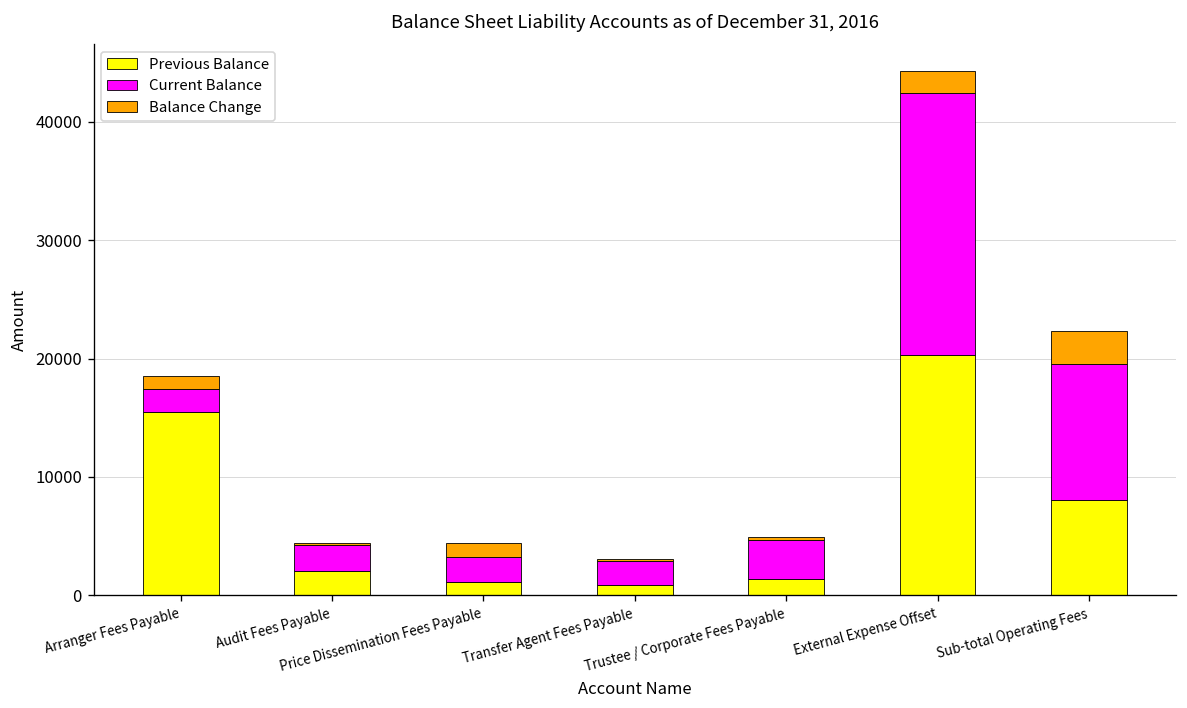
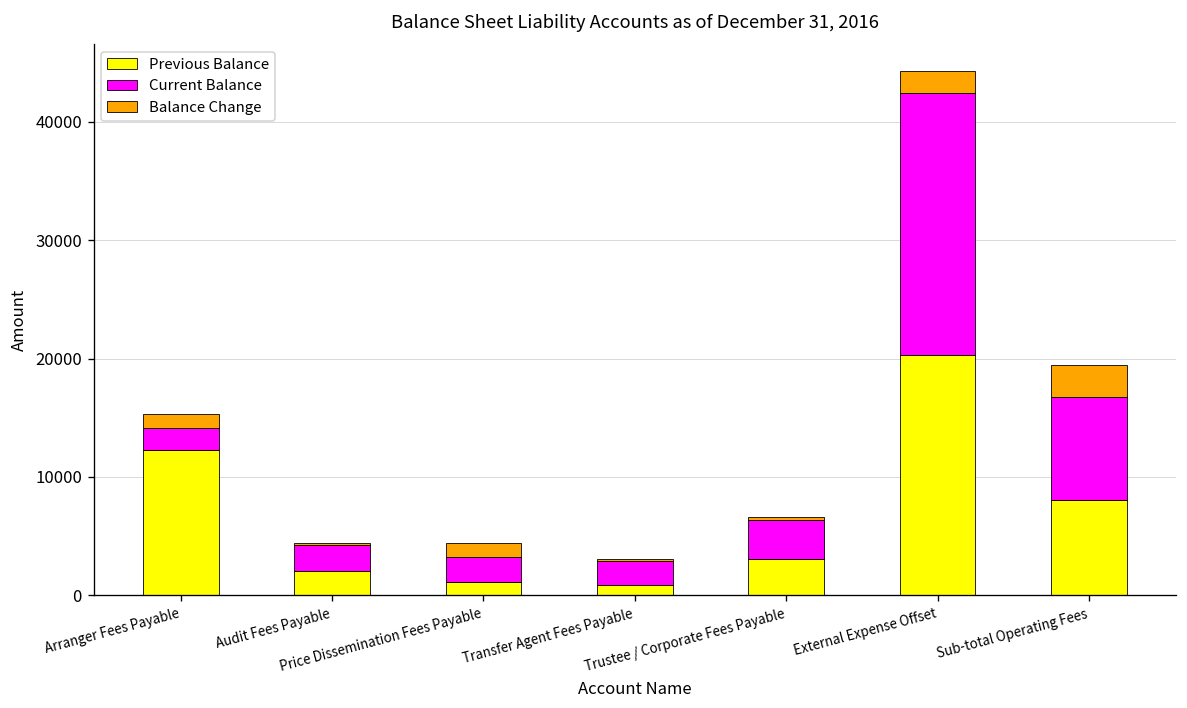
Previous Balance, Arranger Fees Payable: 16000 -> 12000
Previous Balance, Trustee / Corporate Fees Payable: 1000 -> 3000
Current Balance, Sub-total Operating Fees: 12000 -> 9000
